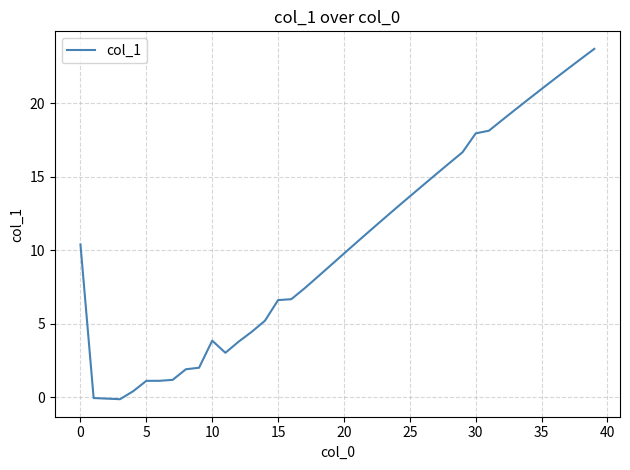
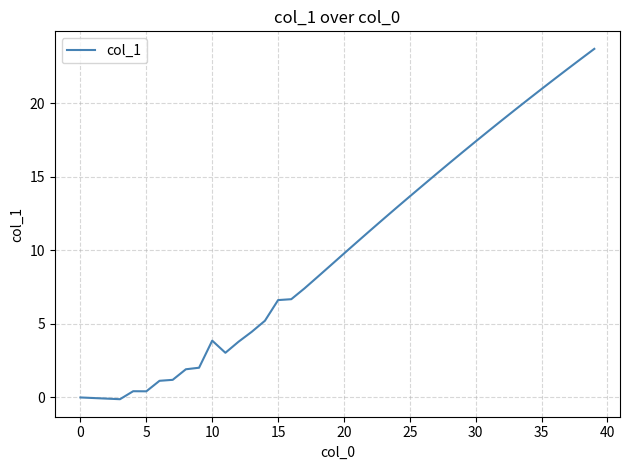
0: 10.4 -> 0.0
5: 1.1 -> 0.4
30: 18.0 -> 17.4
